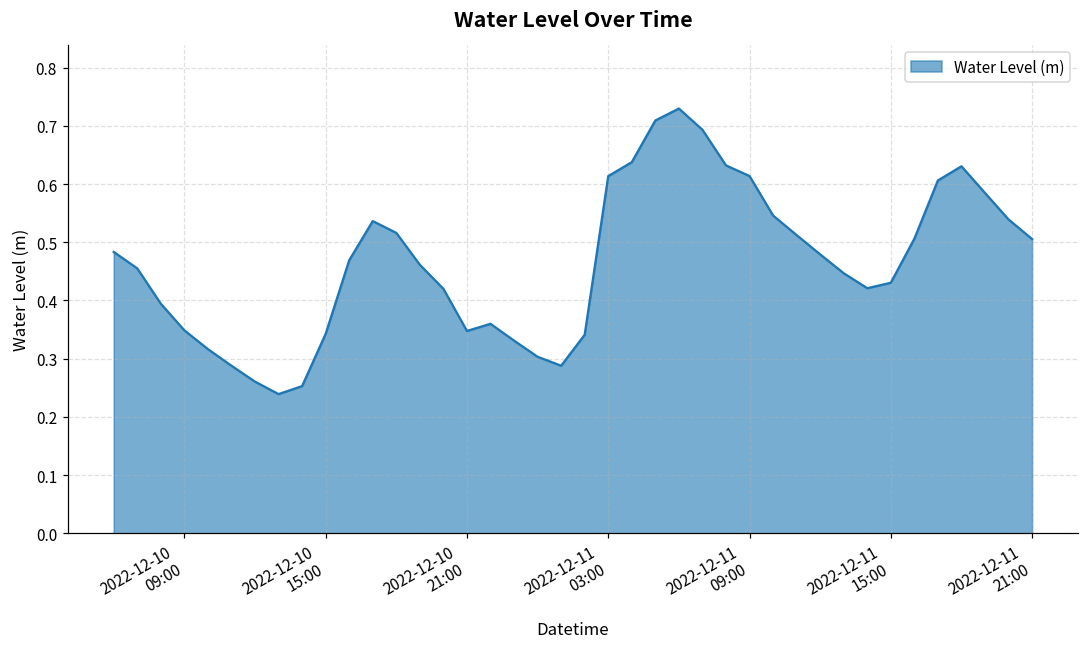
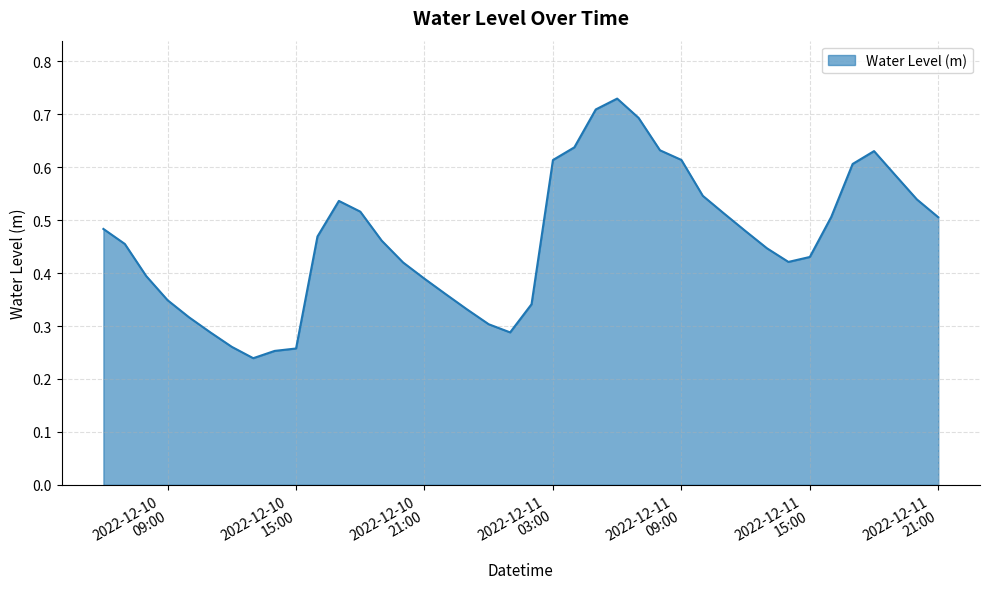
2022-12-10 15:00: 0.34 -> 0.26
2022-12-10 21:00: 0.35 -> 0.39
